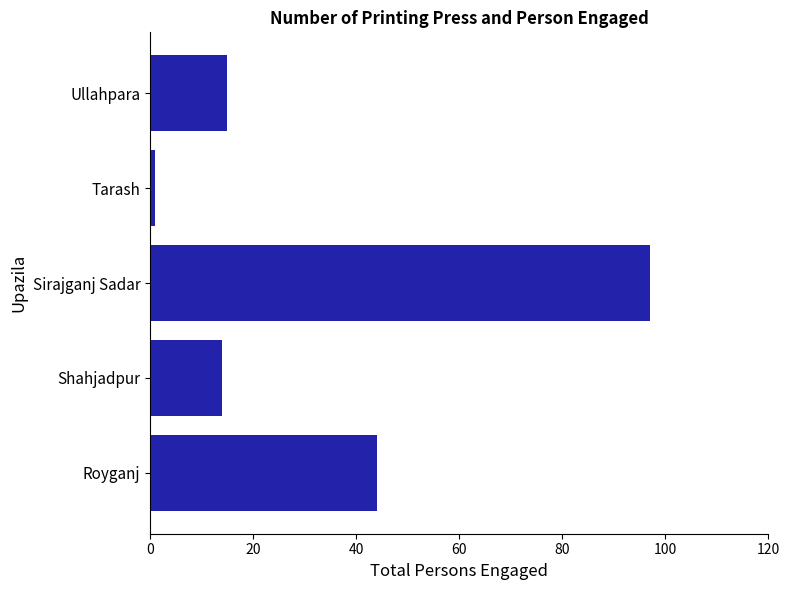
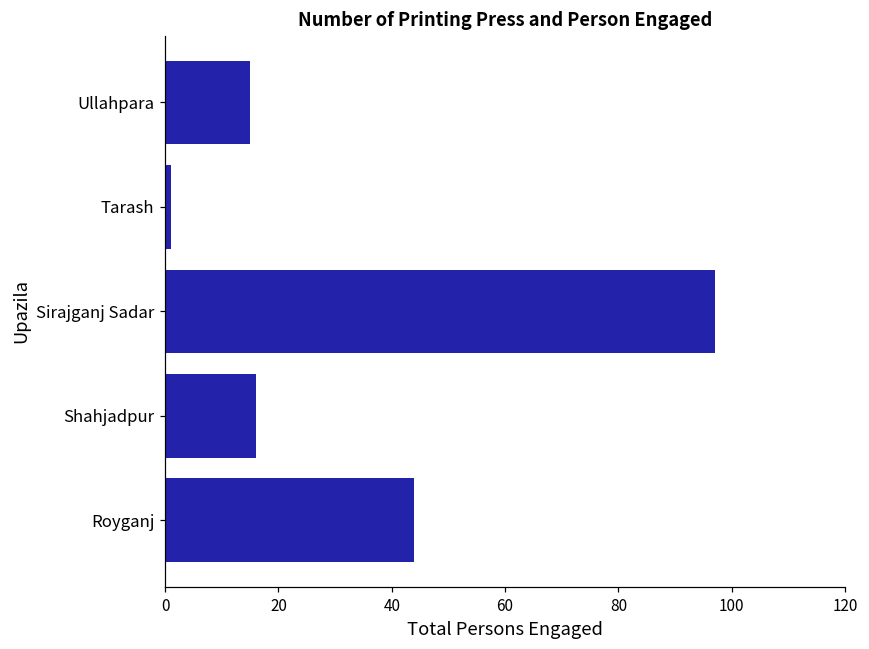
Shahjadpur: 14 -> 16
